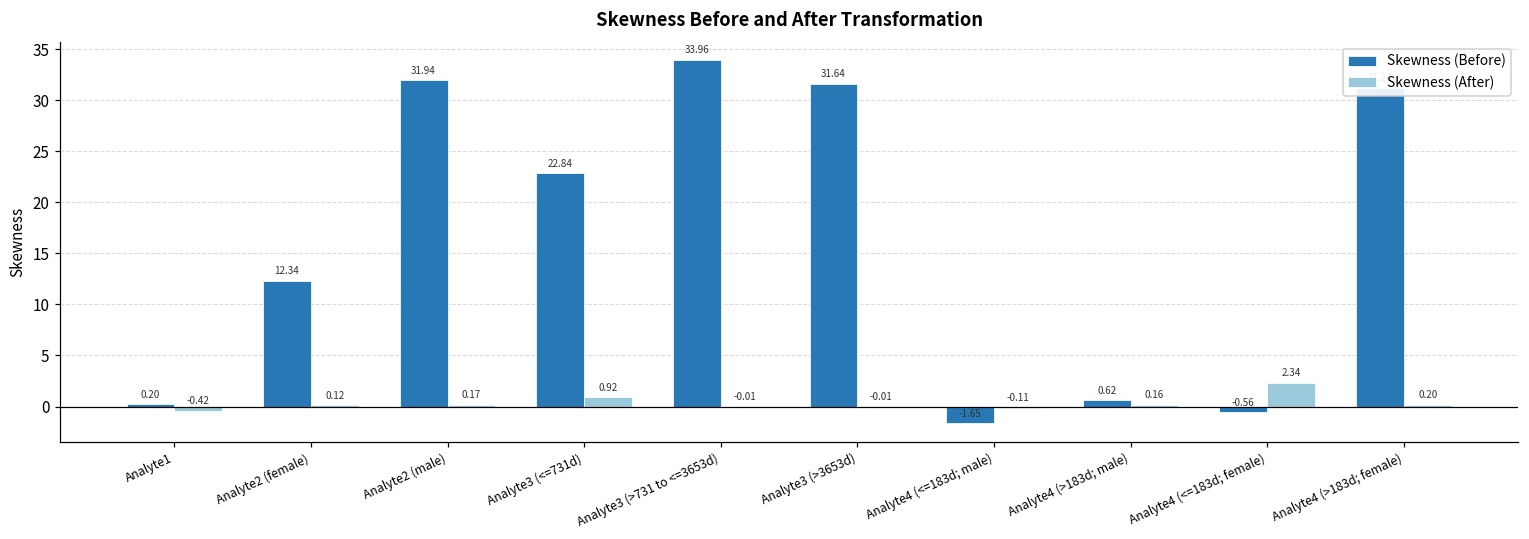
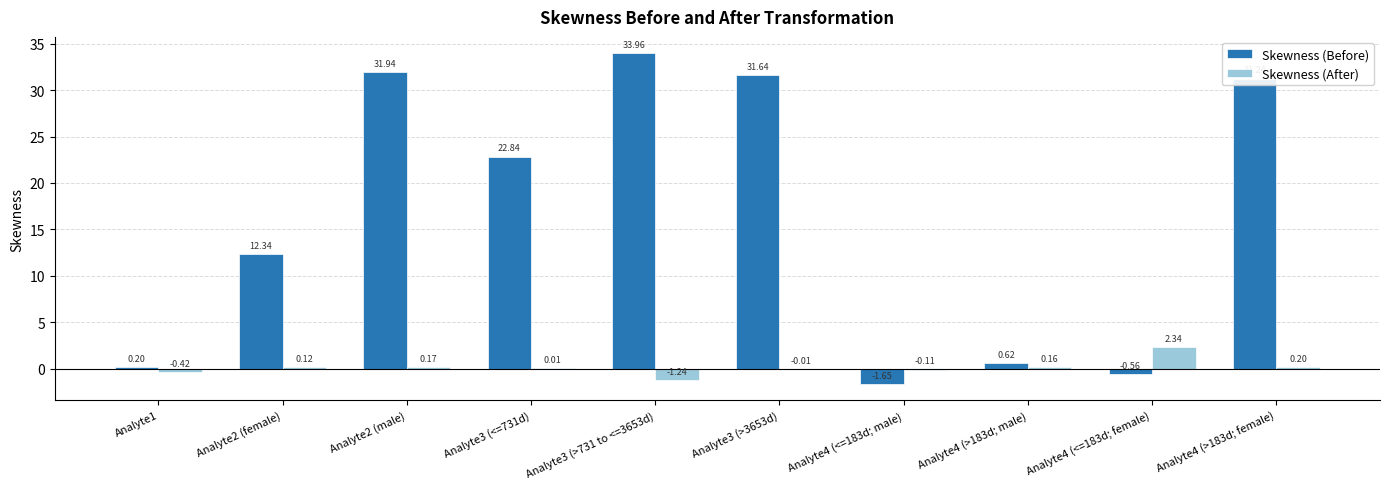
Skewness (After), Analyte3 (<=731d): 0.92 -> 0.01
Skewness (After), Analyte3 (>731 to <=3653d): -0.01 -> -1.24
